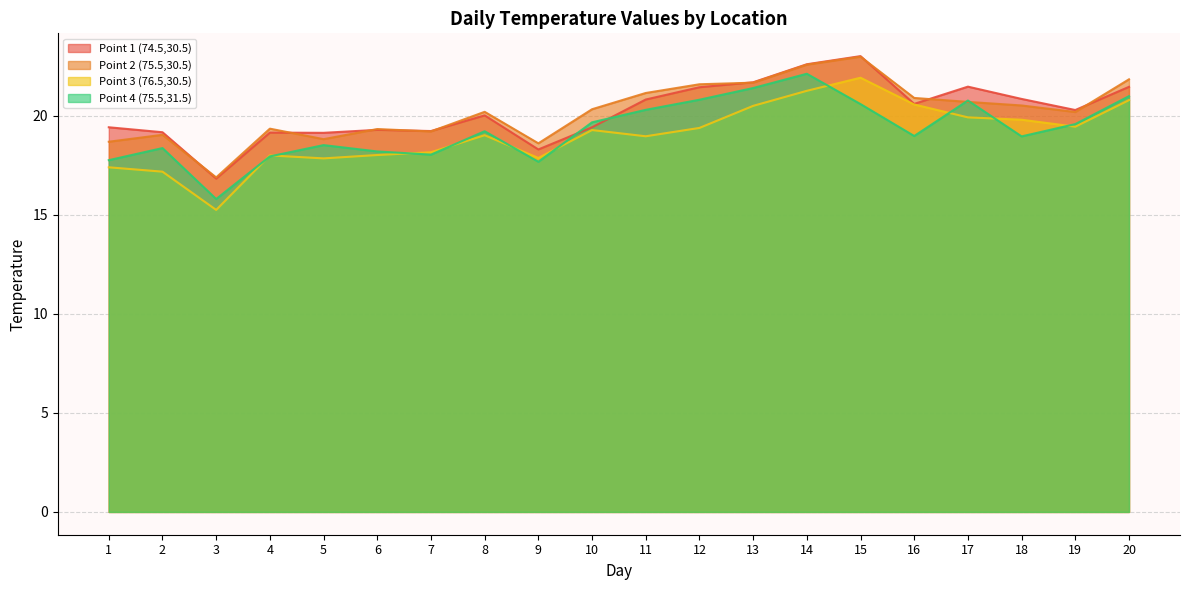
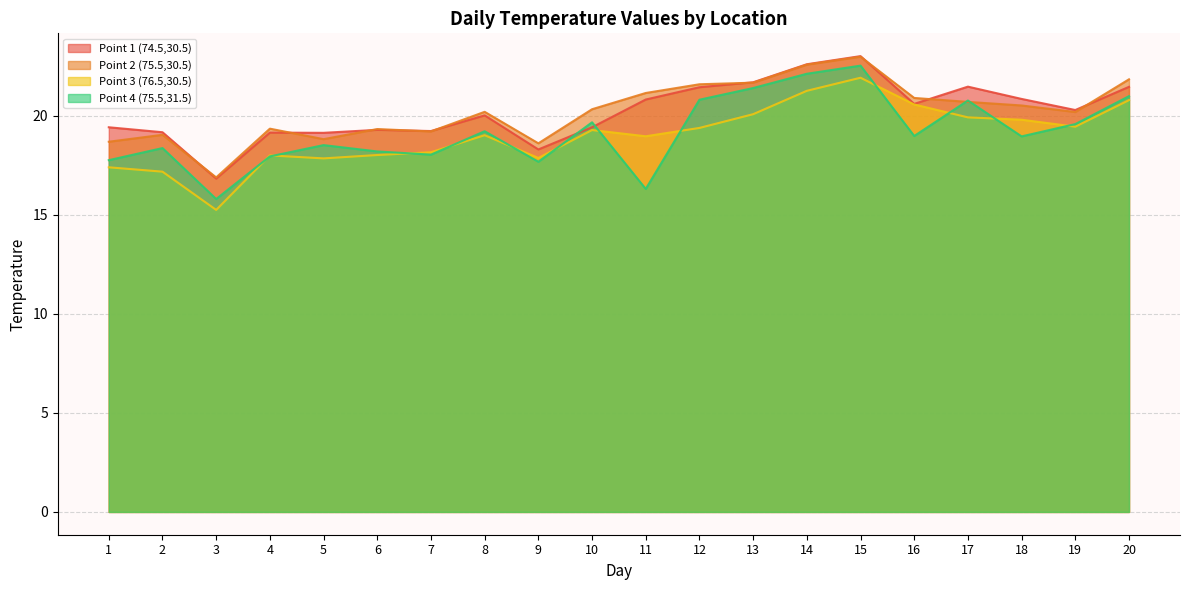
Point 4 (75.5,31.5), 11: 20.3 -> 16.3
Point 3 (76.5,30.5), 13: 20.5 -> 20.1
Point 4 (75.5,31.5), 15: 20.6 -> 22.5
